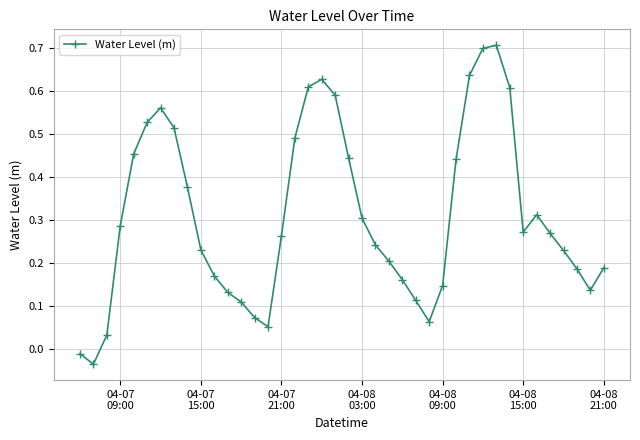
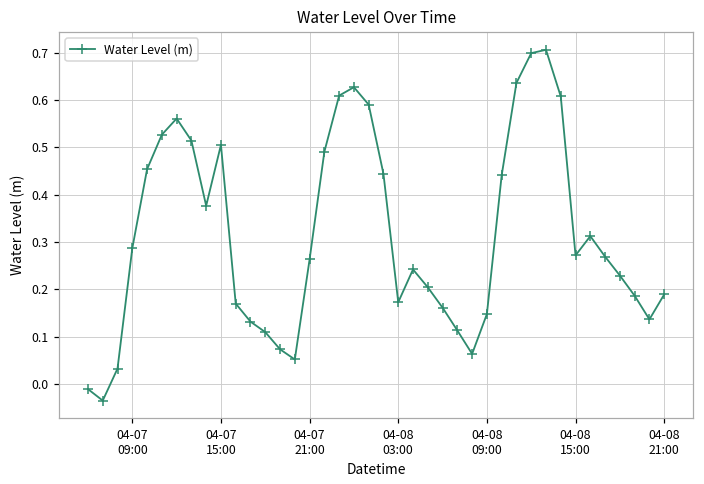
04-07 15:00: 0.23 -> 0.51
04-08 03:00: 0.30 -> 0.17
